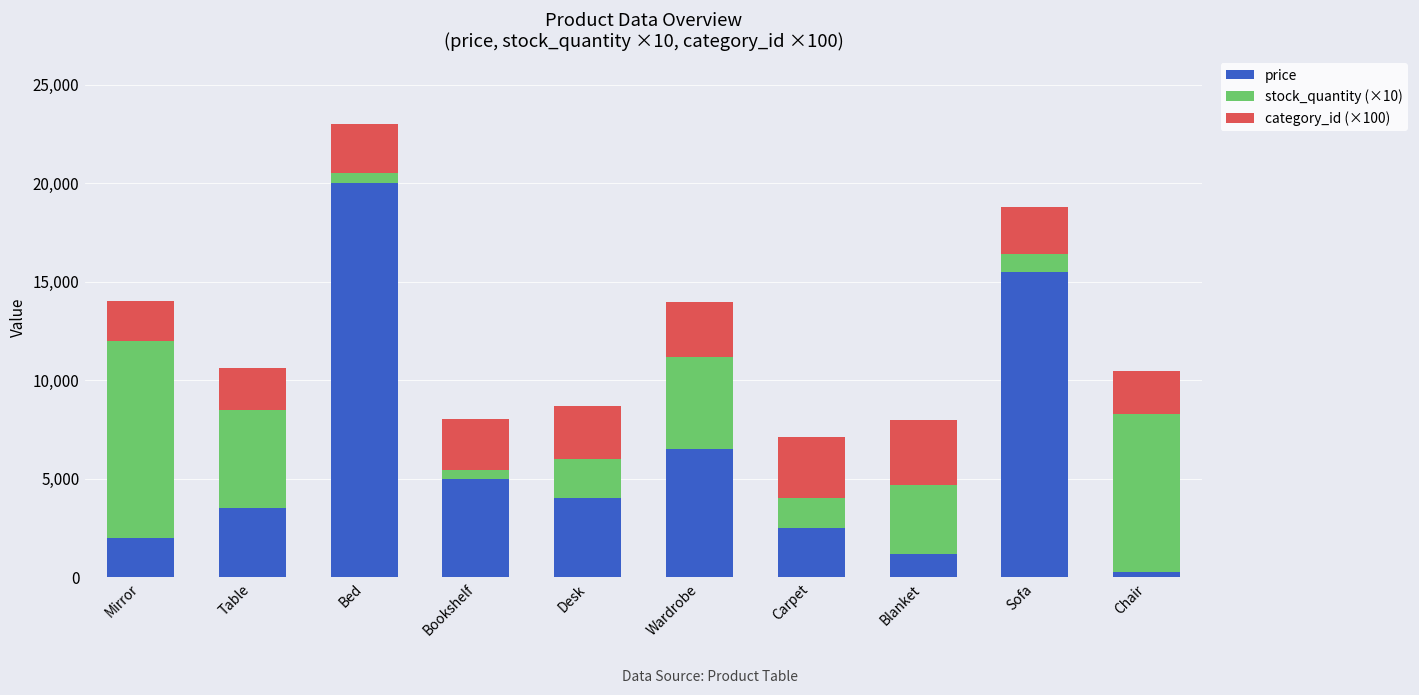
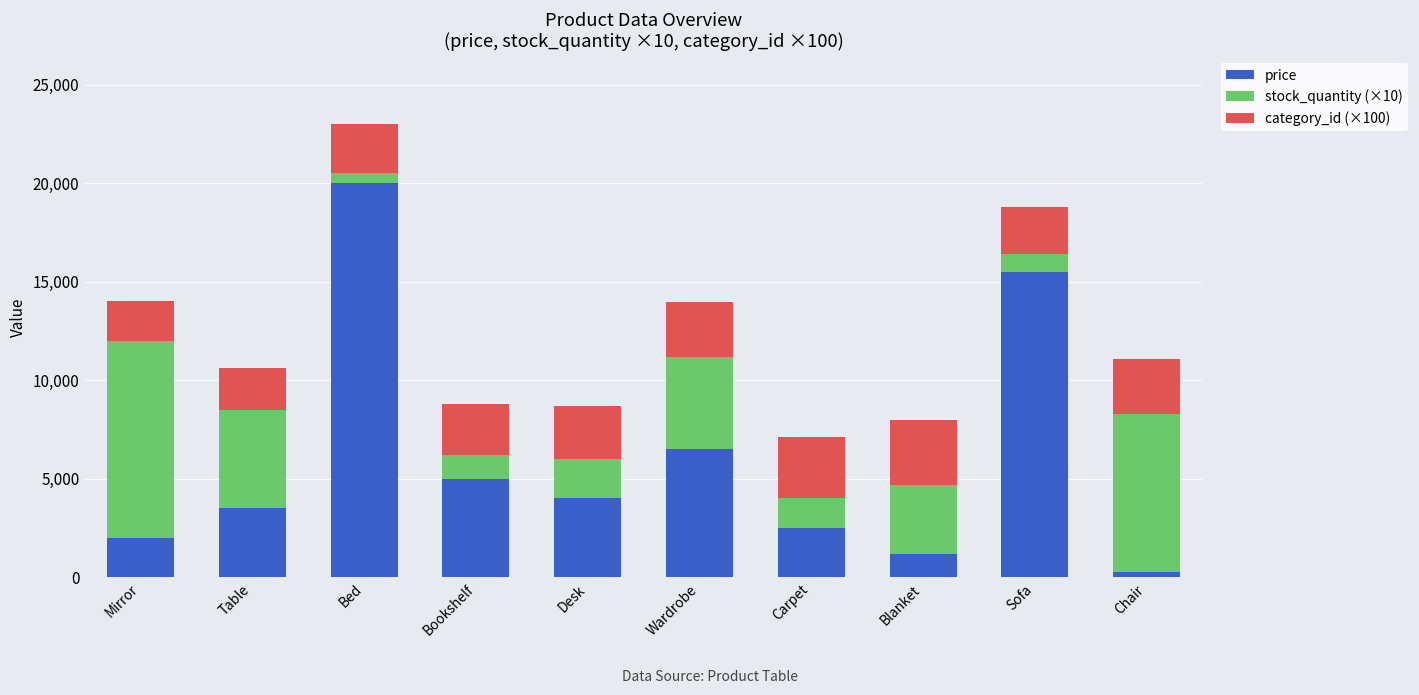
stock_quantity (×10), Bookshelf: 400 -> 1,200
category_id (×100), Chair: 2,200 -> 2,800
